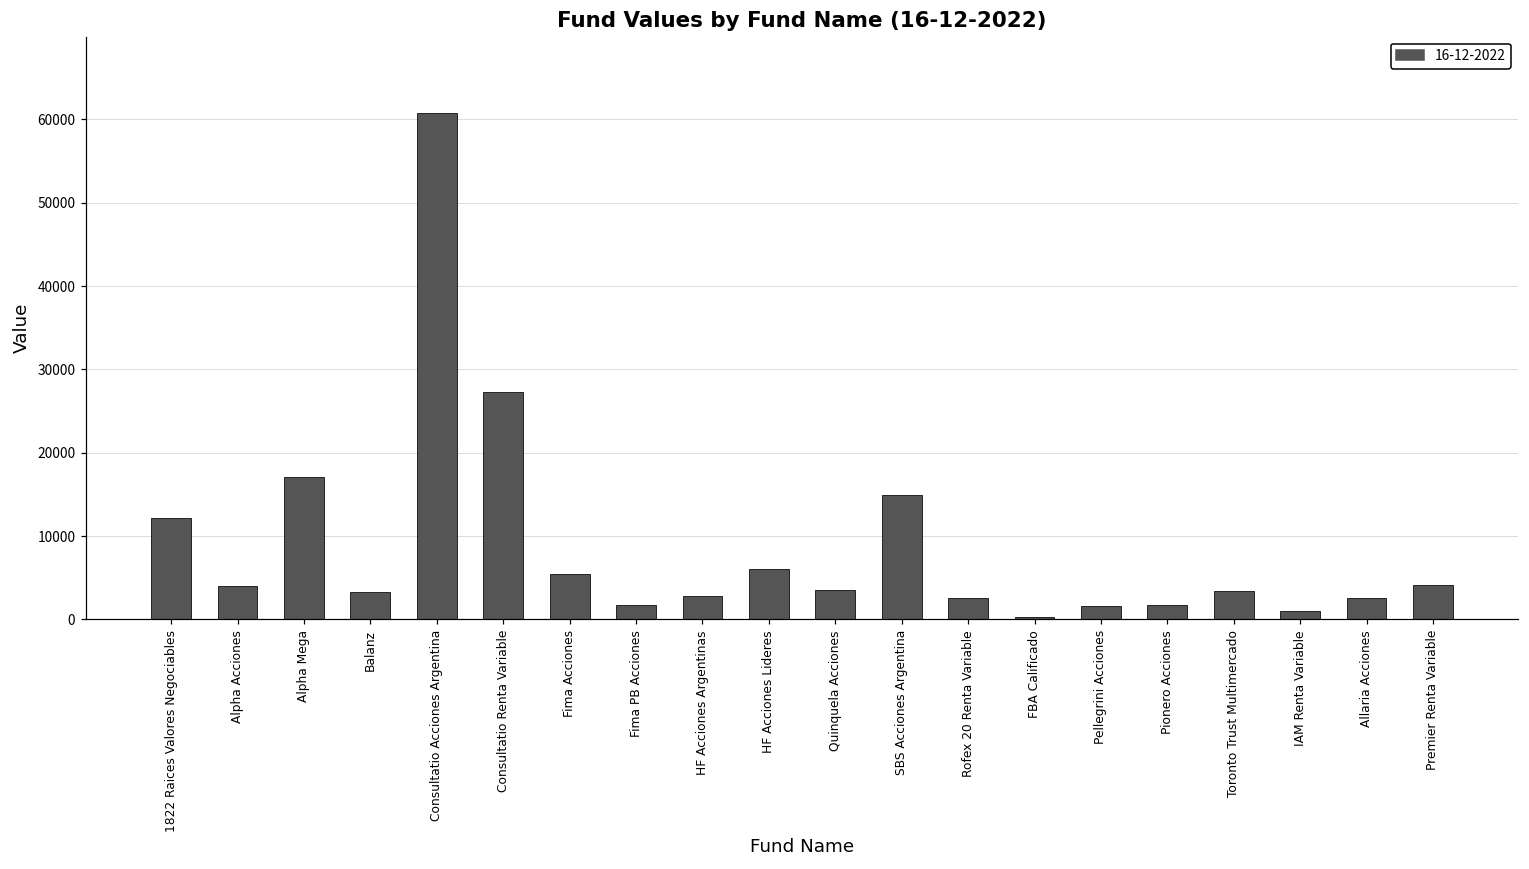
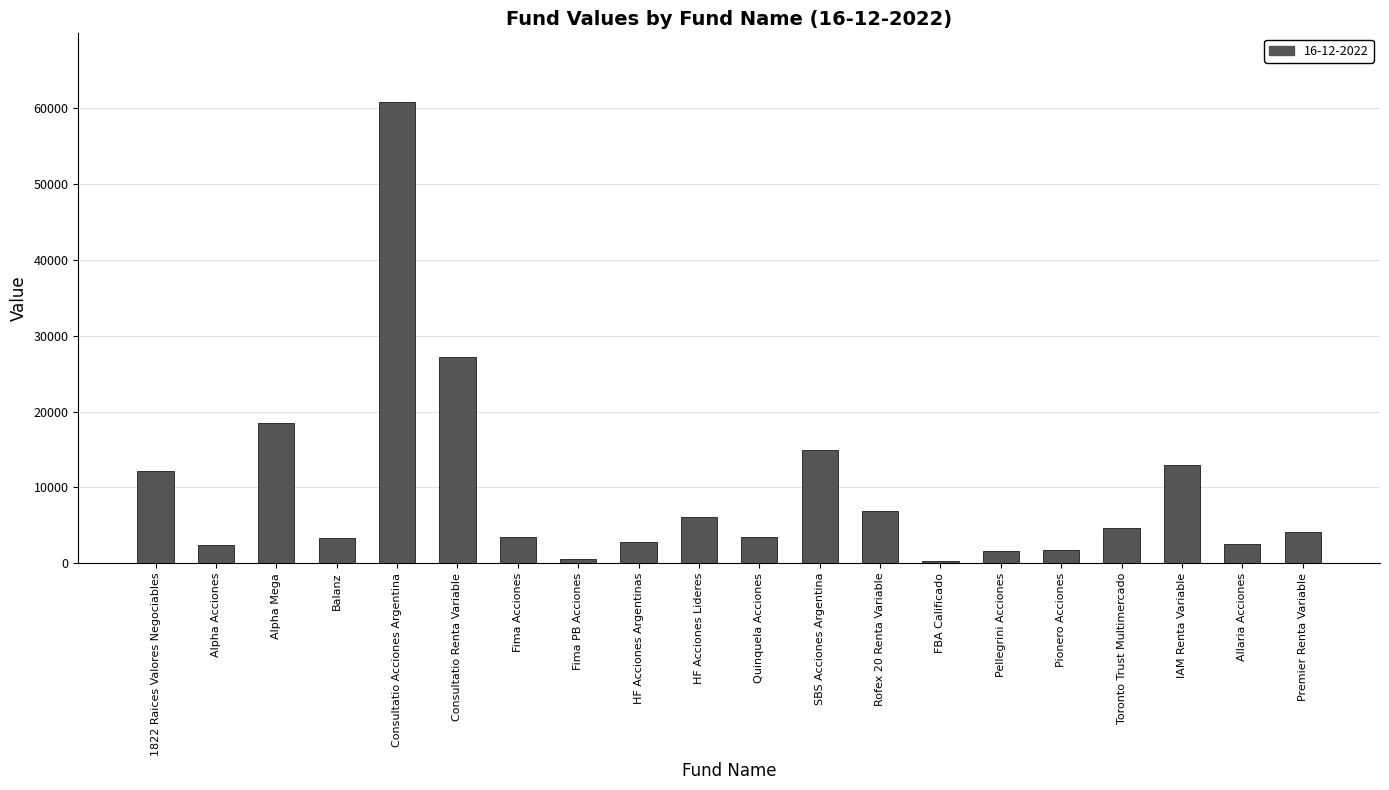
Alpha Acciones: 4000 -> 2000
Alpha Mega: 17000 -> 19000
Fima Acciones: 5000 -> 3000
Fima PB Acciones: 2000 -> 1000
Rofex 20 Renta Variable: 3000 -> 7000
Toronto Trust Multimercado: 3000 -> 5000
IAM Renta Variable: 1000 -> 13000
